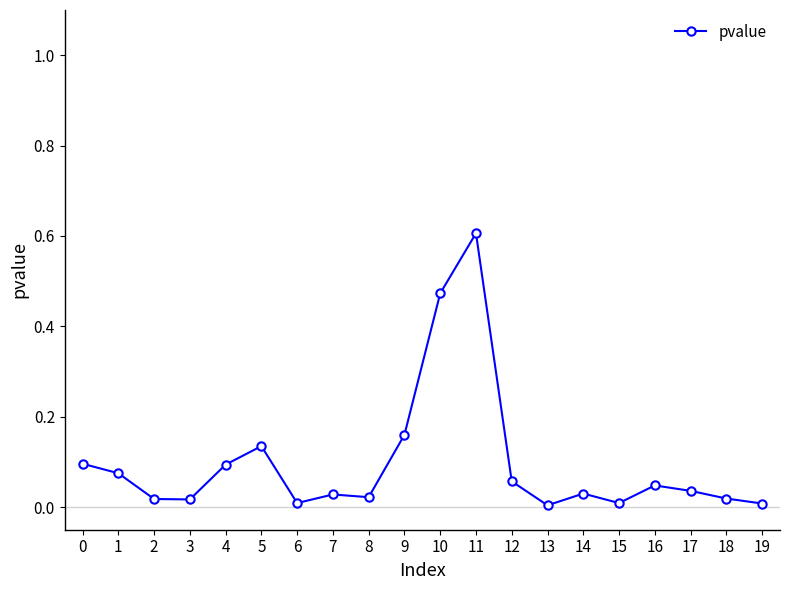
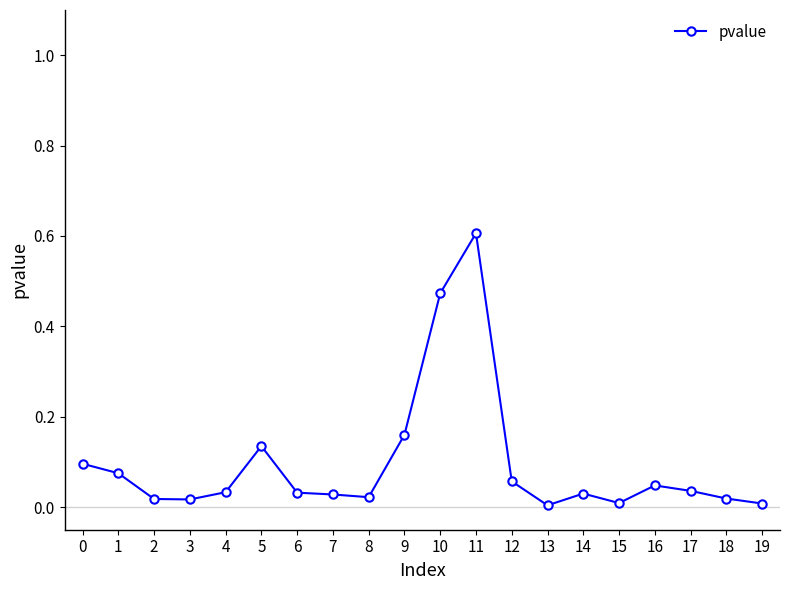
4: 0.09 -> 0.03
6: 0.01 -> 0.03
